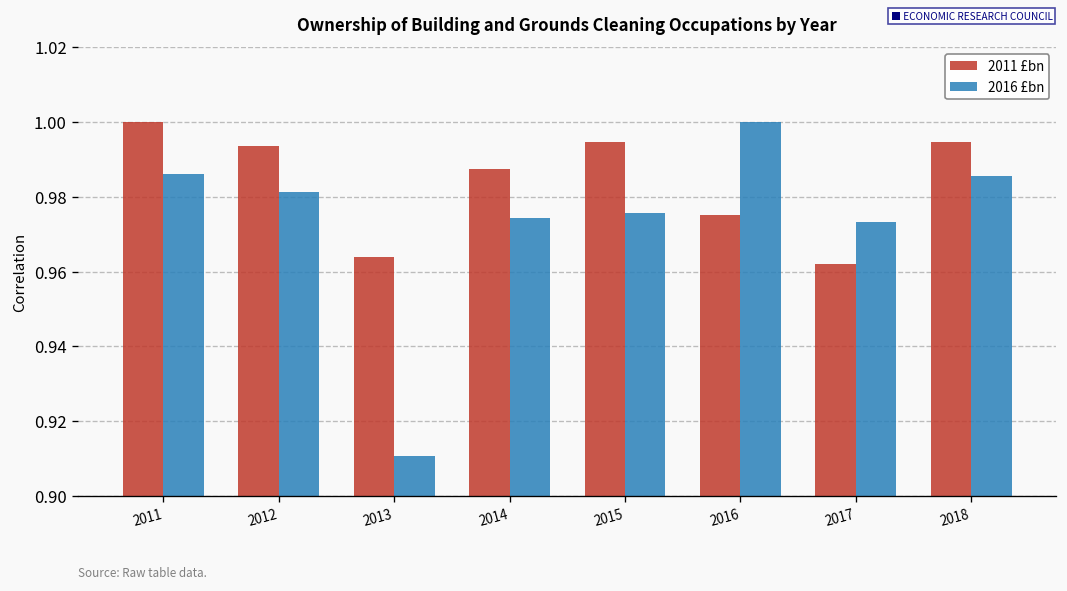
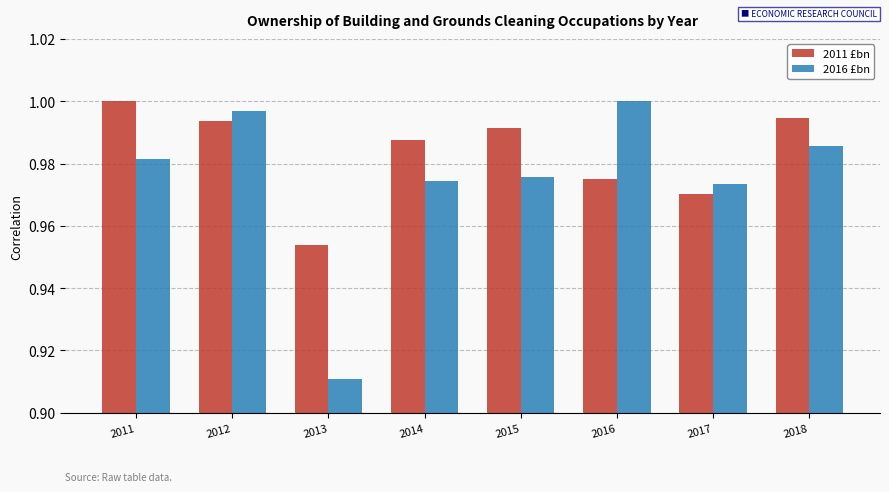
2016 £bn, 2011: 0.986 -> 0.982
2016 £bn, 2012: 0.981 -> 0.997
2011 £bn, 2013: 0.964 -> 0.954
2011 £bn, 2015: 0.995 -> 0.992
2011 £bn, 2017: 0.962 -> 0.970
